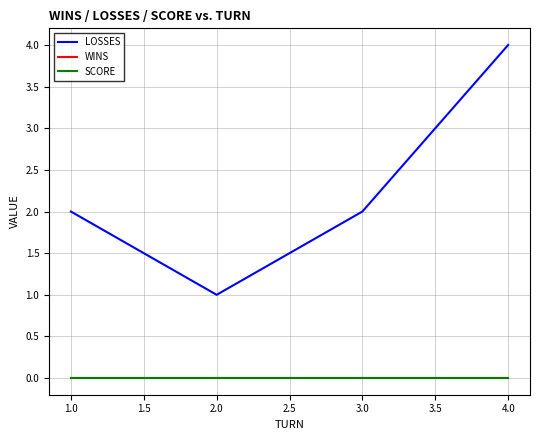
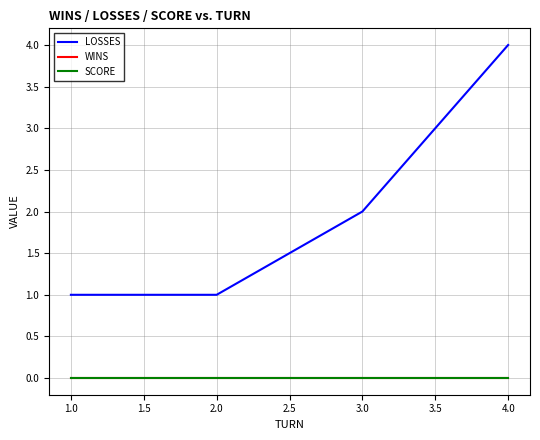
LOSSES, 1.0: 2 -> 1
